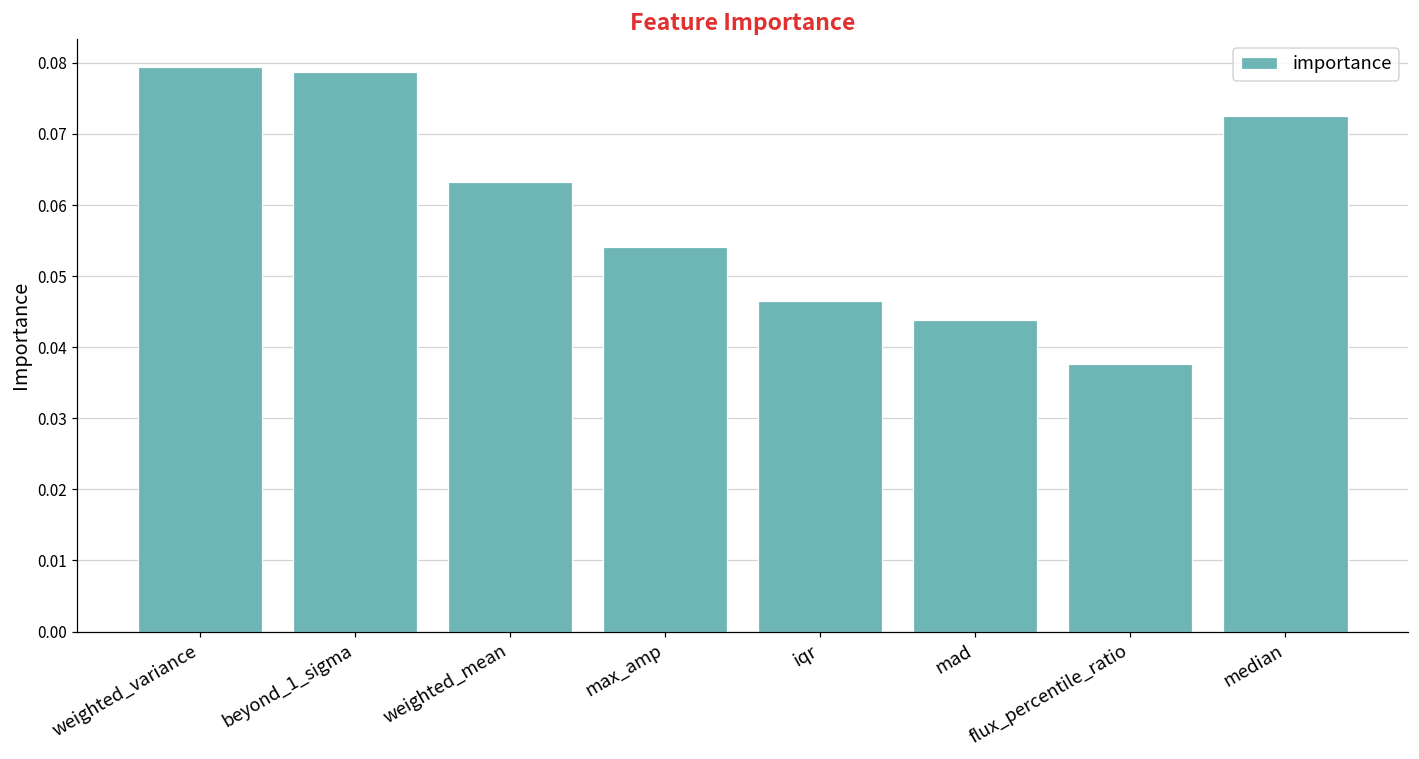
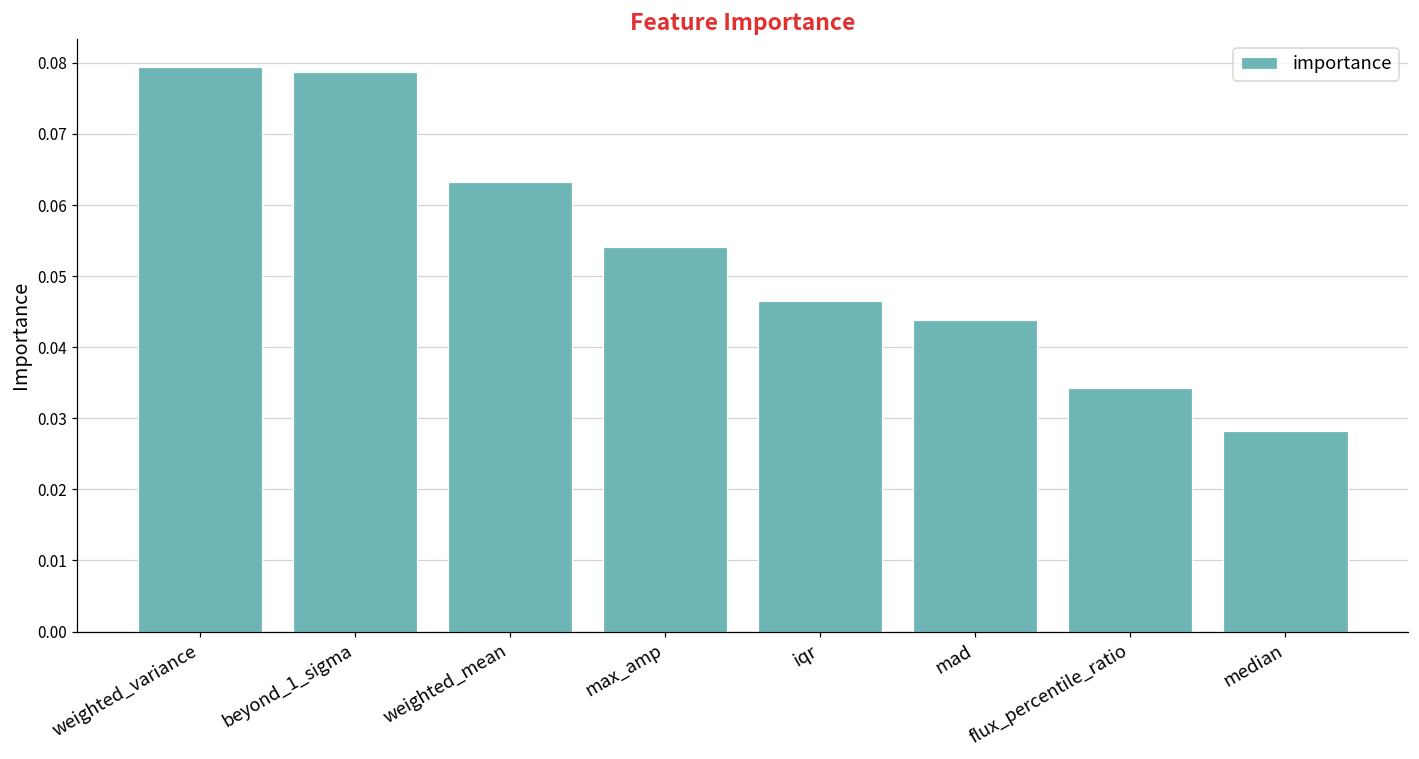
flux_percentile_ratio: 0.038 -> 0.034
median: 0.073 -> 0.028
